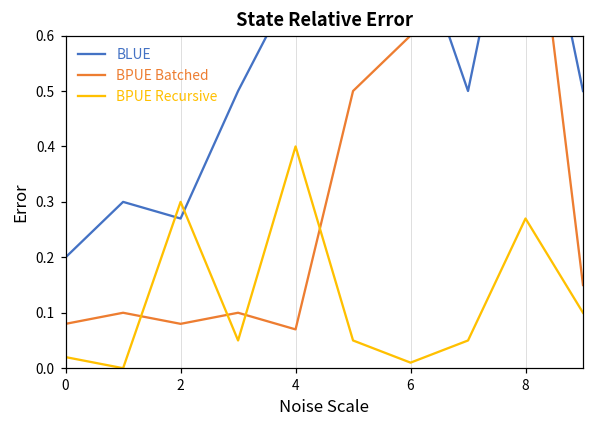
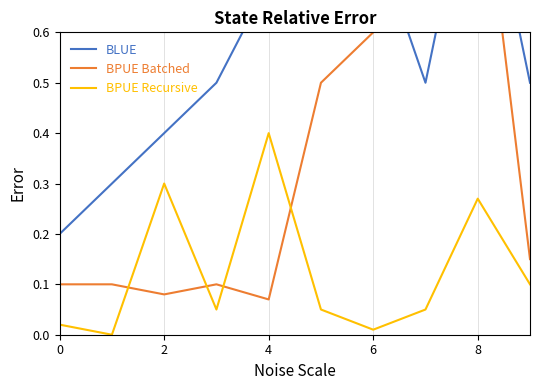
BPUE Batched, 0: 0.08 -> 0.10
BLUE, 2: 0.27 -> 0.40
